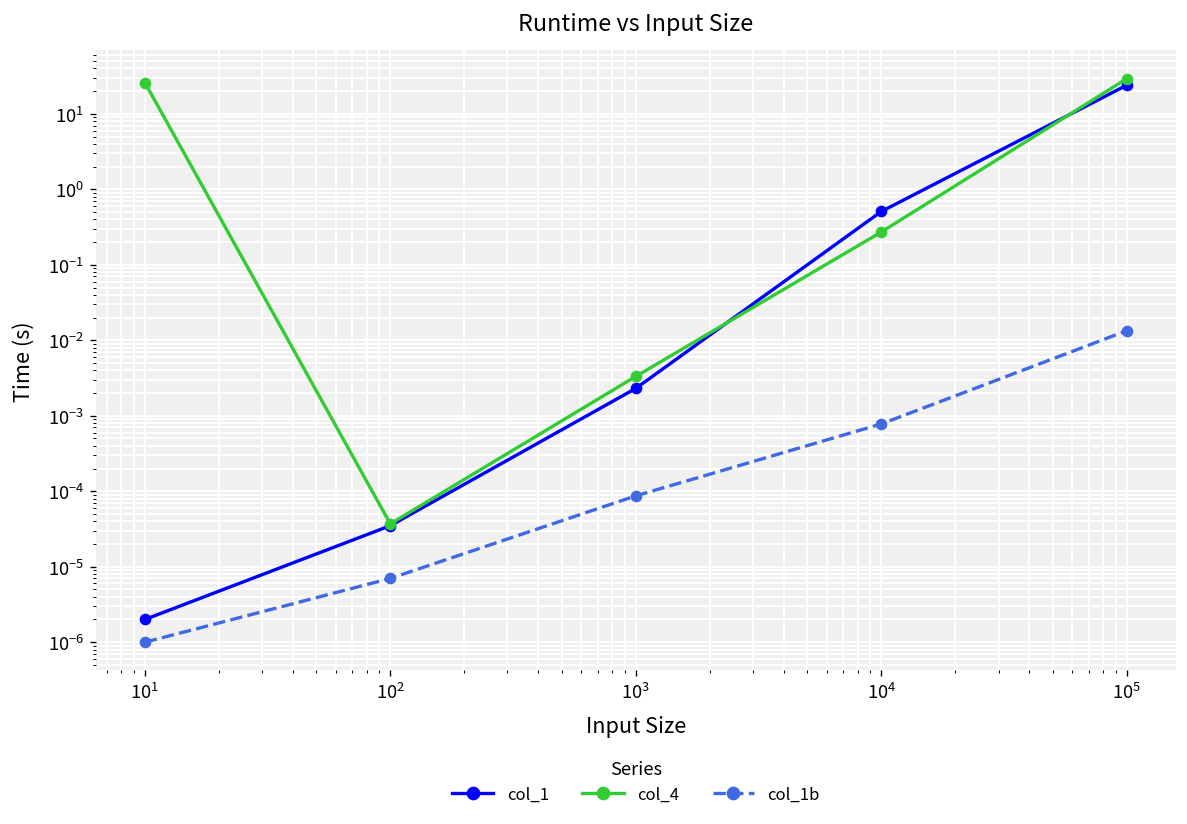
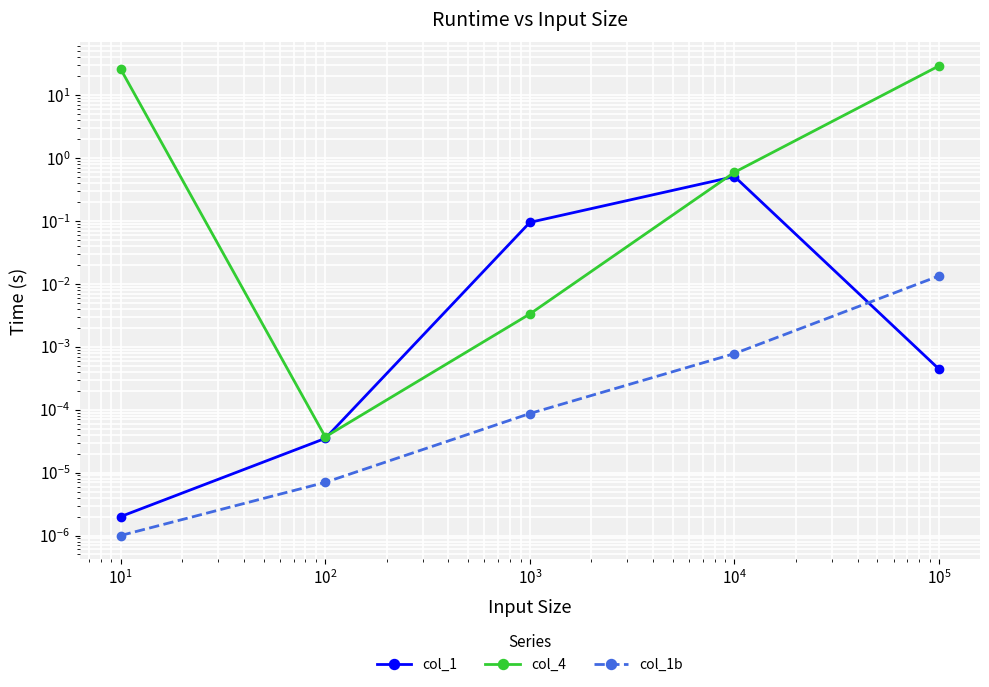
col_1, 10^3: 0.0023 -> 0.10
col_4, 10^4: 0.27 -> 0.6
col_1, 10^5: 24 -> 0.0004
